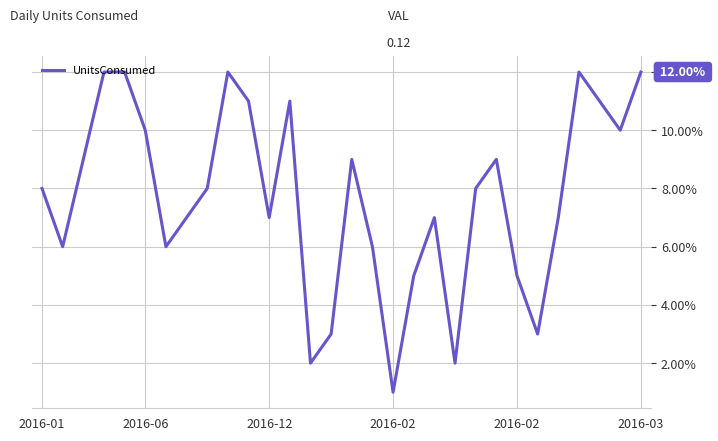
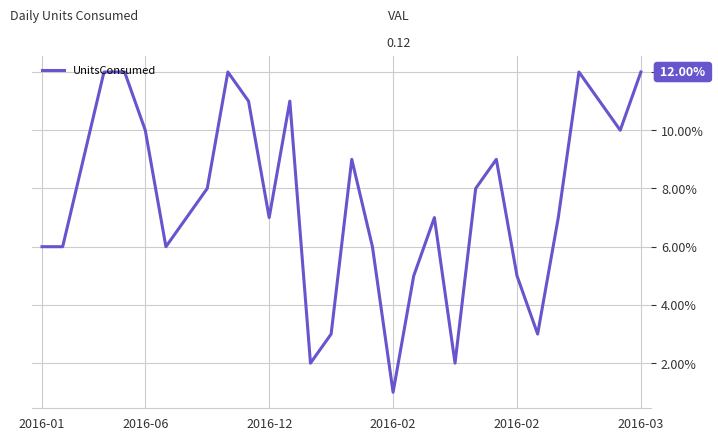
2016-01: 8.0% -> 6.0%
